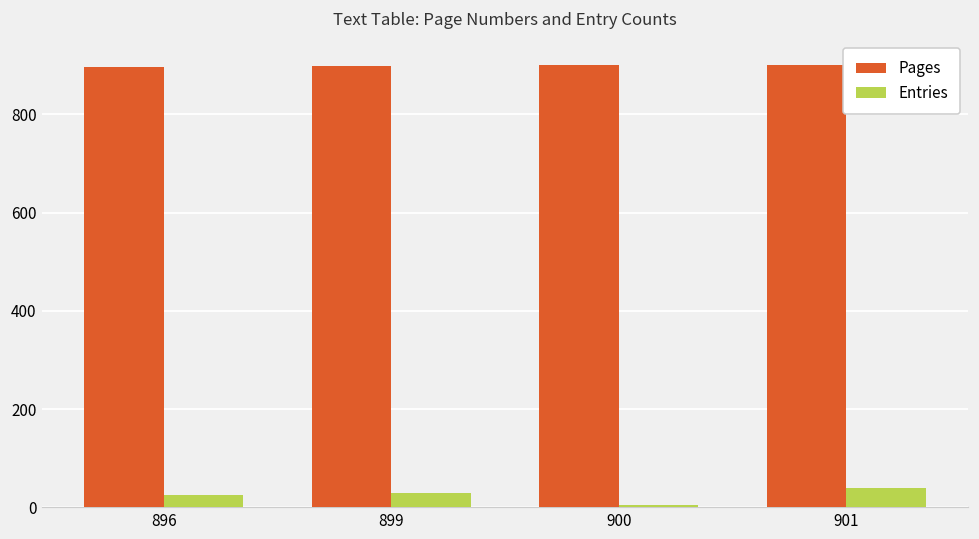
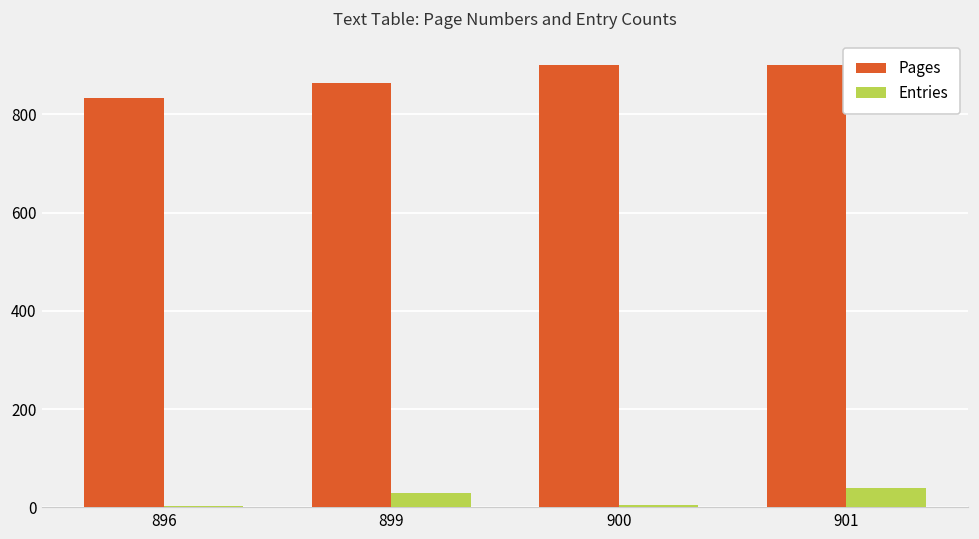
Pages, 896: 900 -> 830
Entries, 896: 30 -> 0
Pages, 899: 900 -> 860
